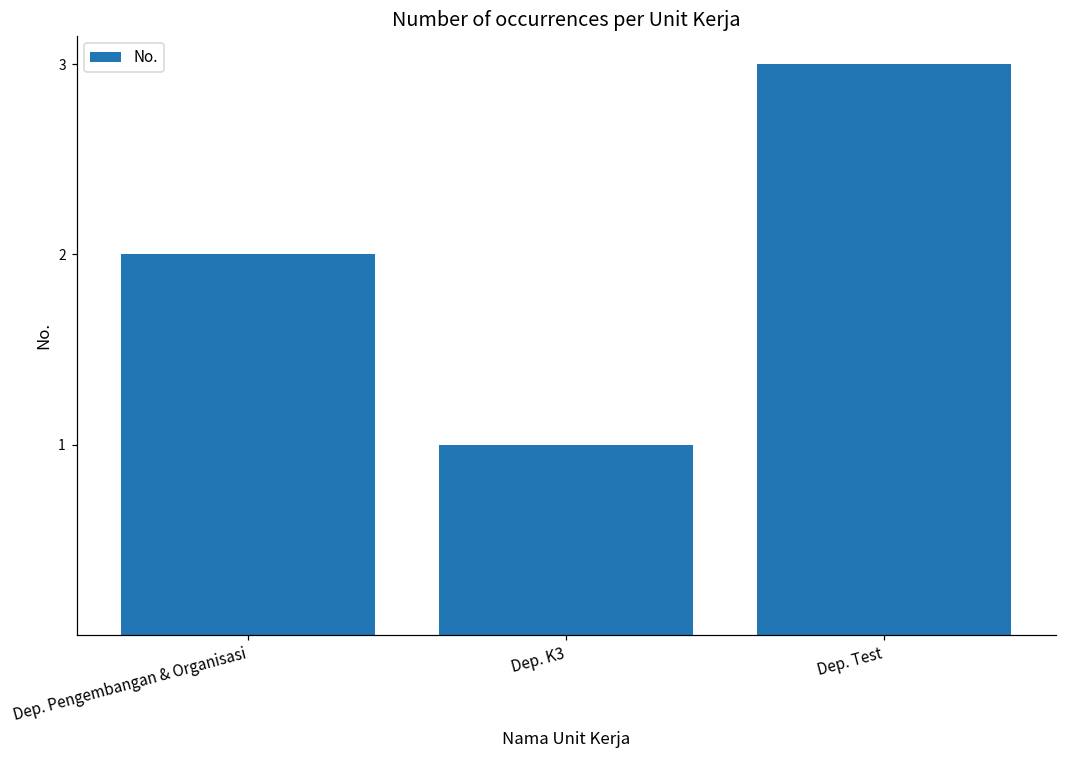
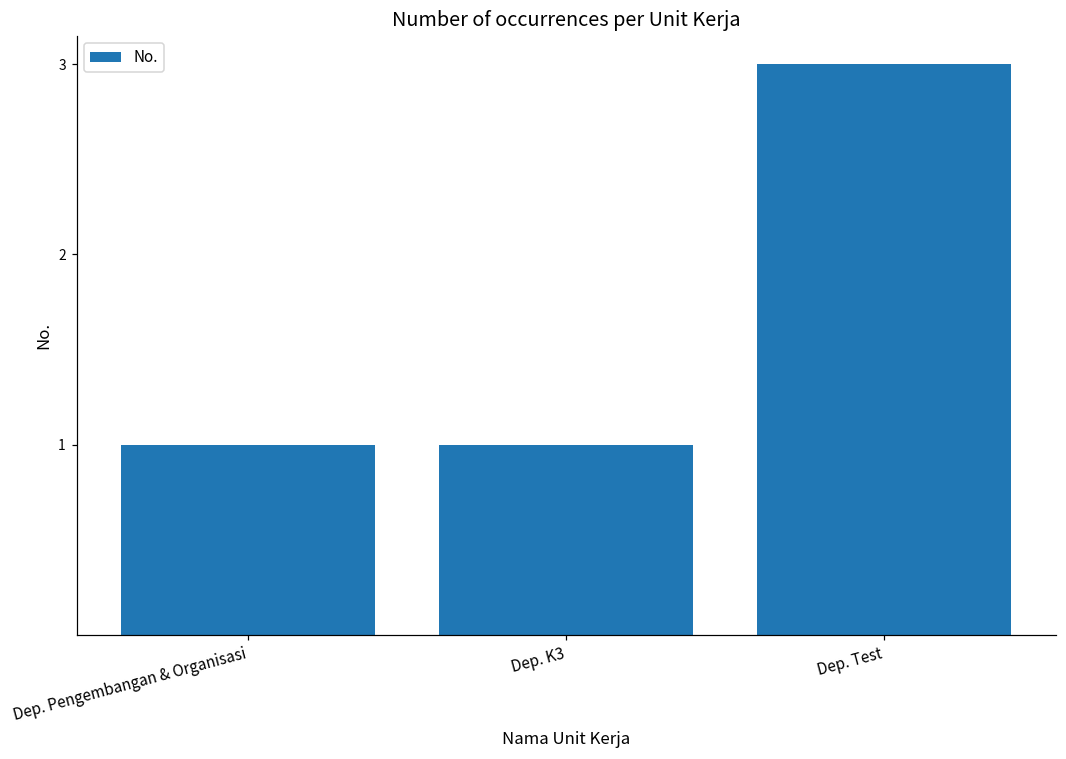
Dep. Pengembangan & Organisasi: 2 -> 1
